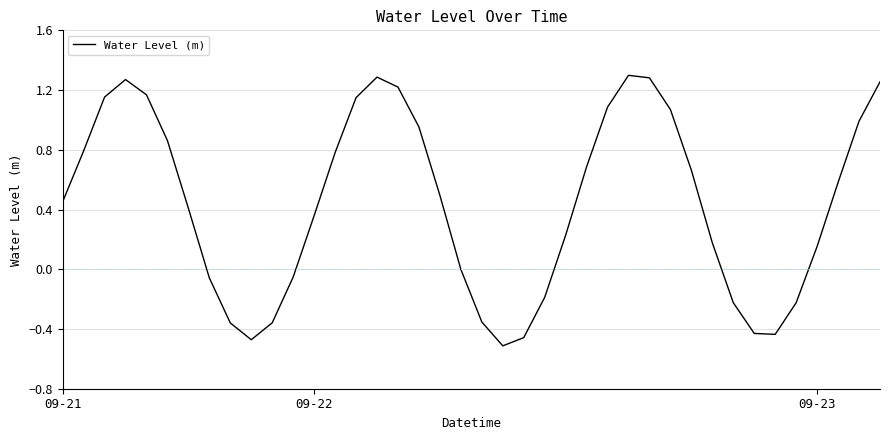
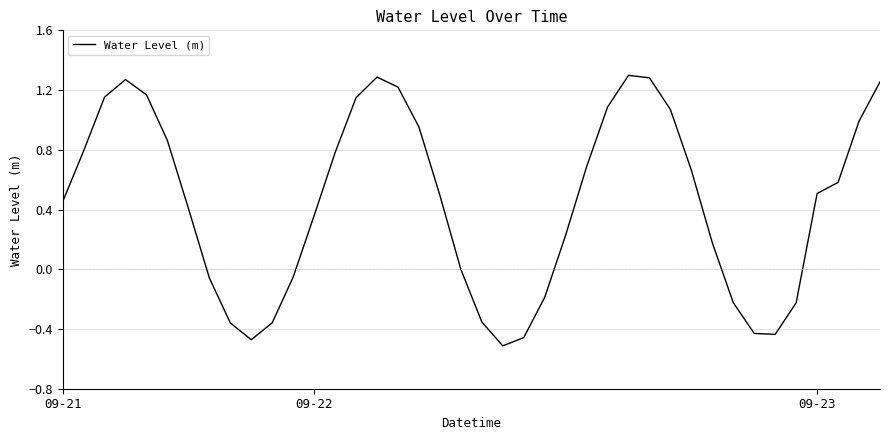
09-23: 0.15 -> 0.51
